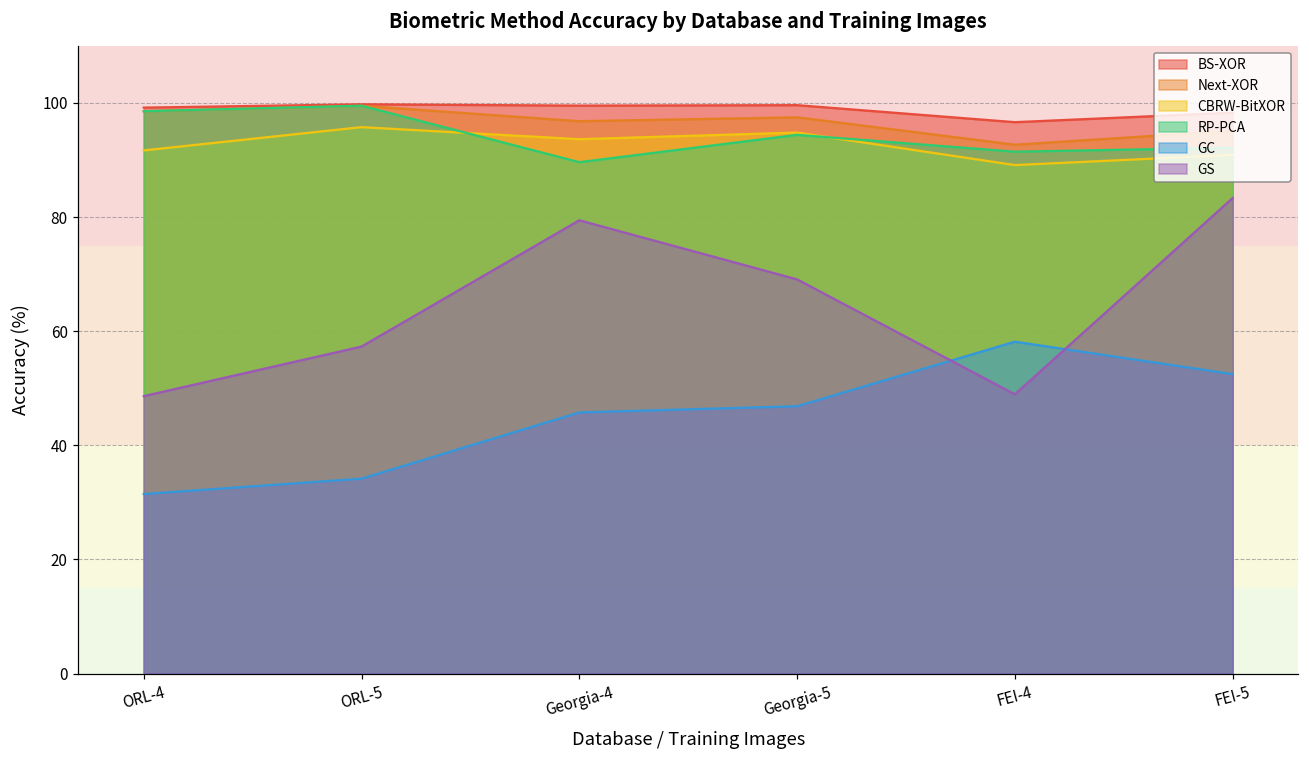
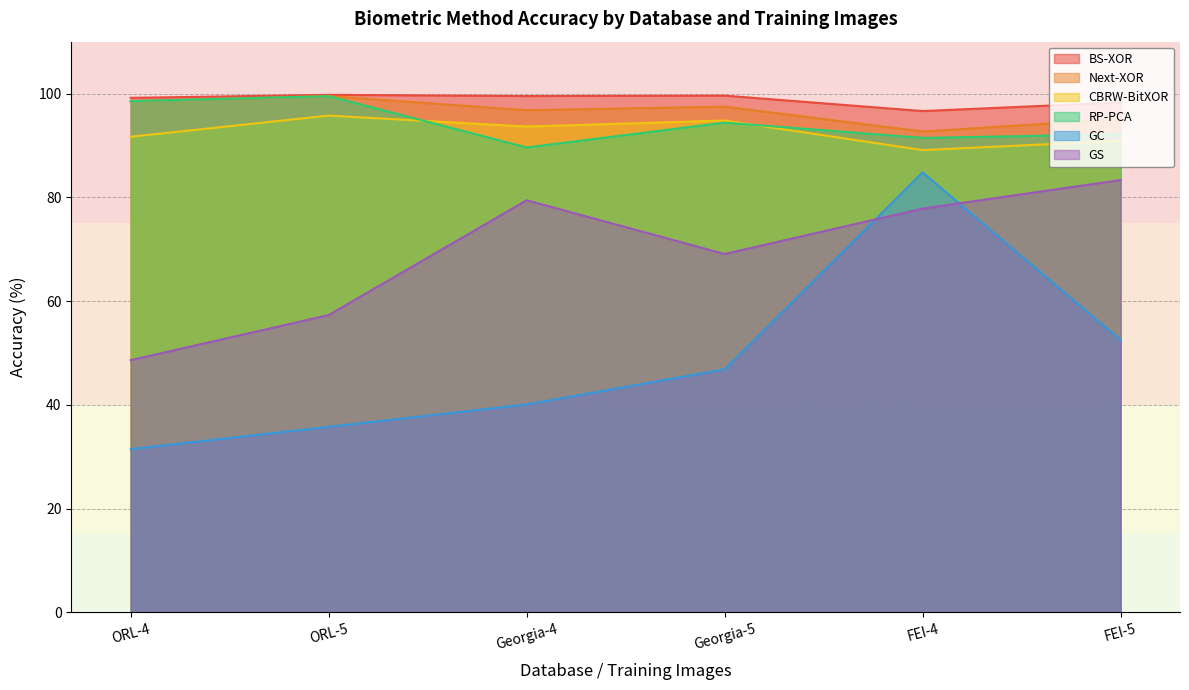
GC, ORL-5: 34 -> 36
GC, Georgia-4: 46 -> 40
GC, FEI-4: 58 -> 85
GS, FEI-4: 49 -> 78
